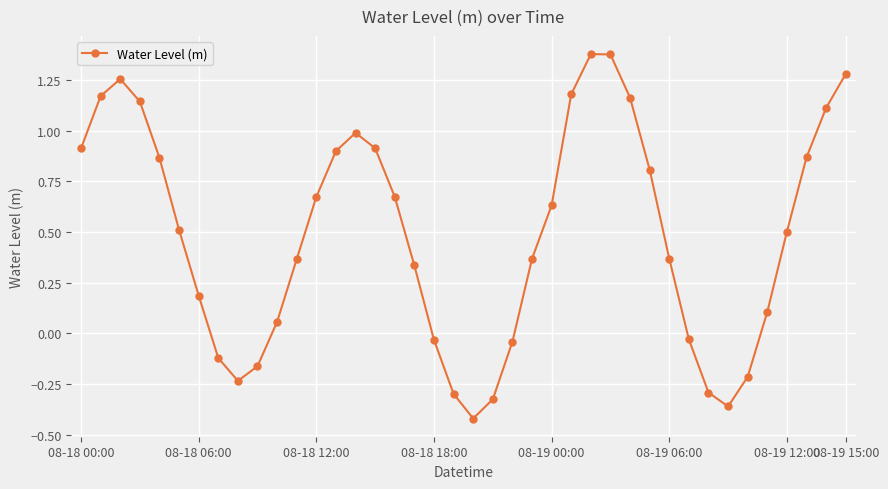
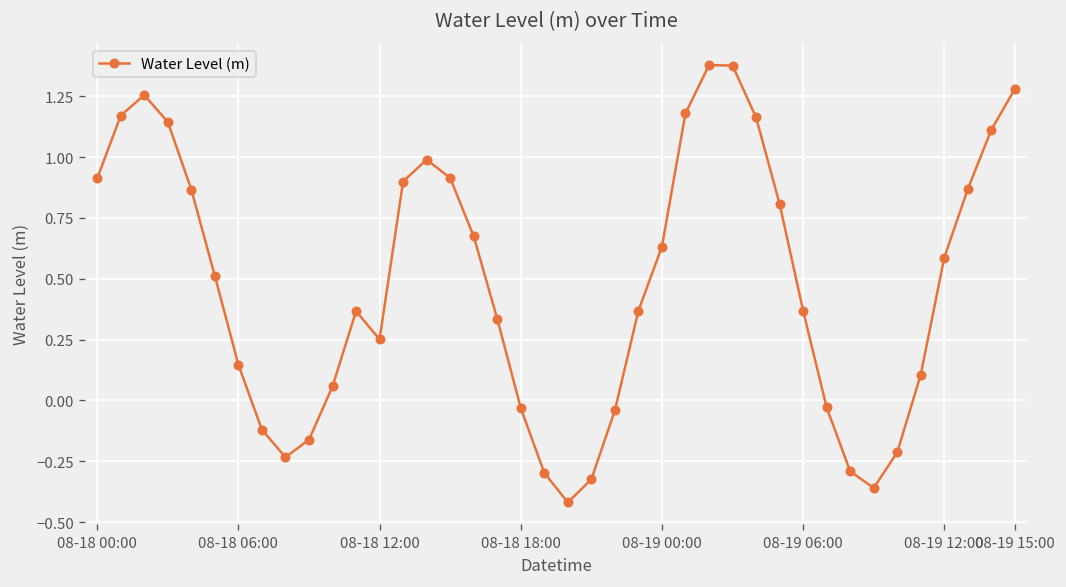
08-18 06:00: 0.19 -> 0.15
08-18 12:00: 0.67 -> 0.25
08-19 12:00: 0.50 -> 0.59
